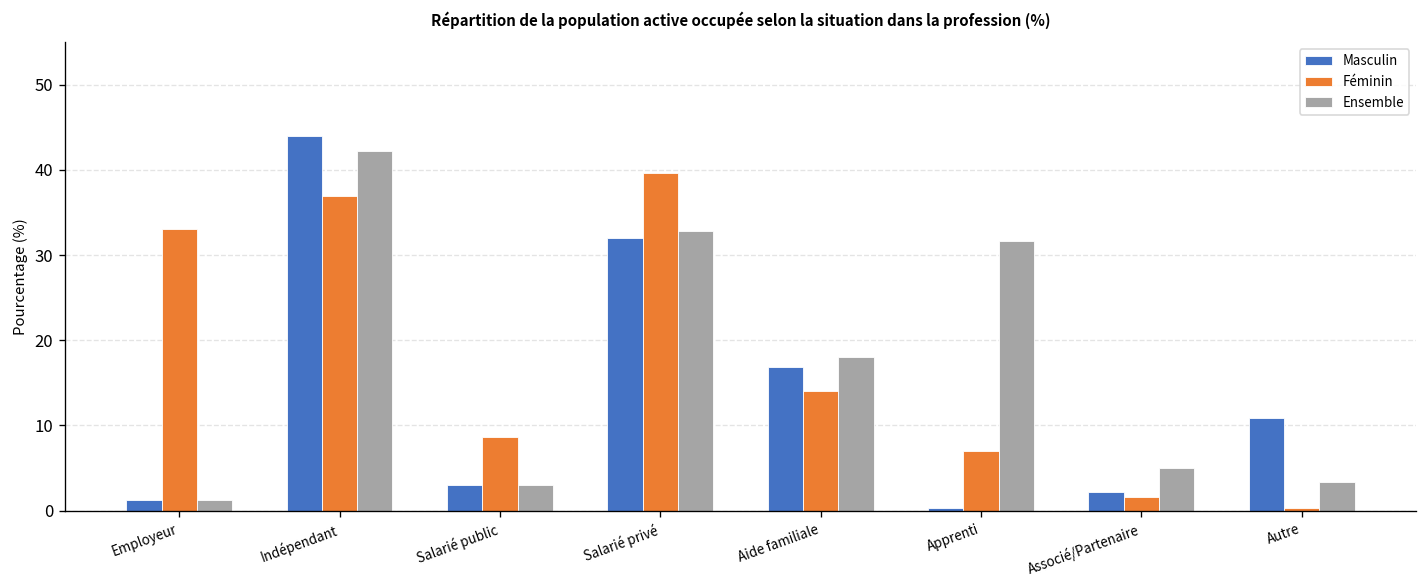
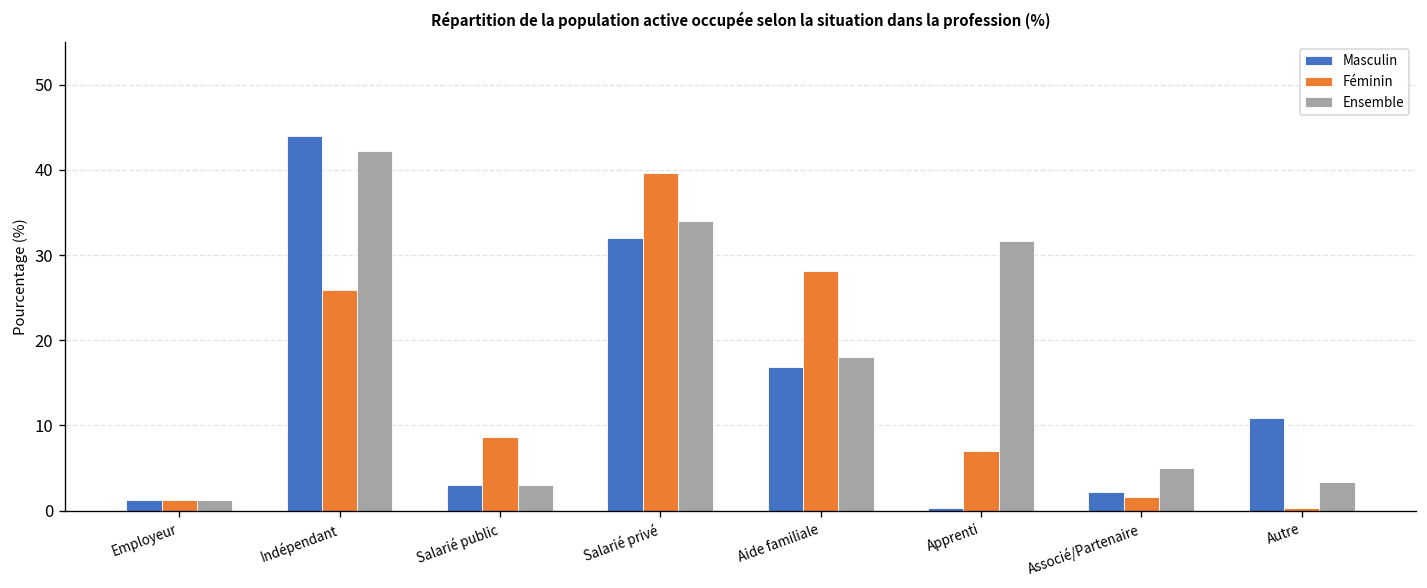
Féminin, Employeur: 33 -> 1
Féminin, Indépendant: 37 -> 26
Ensemble, Salarié privé: 33 -> 34
Féminin, Aide familiale: 14 -> 28
